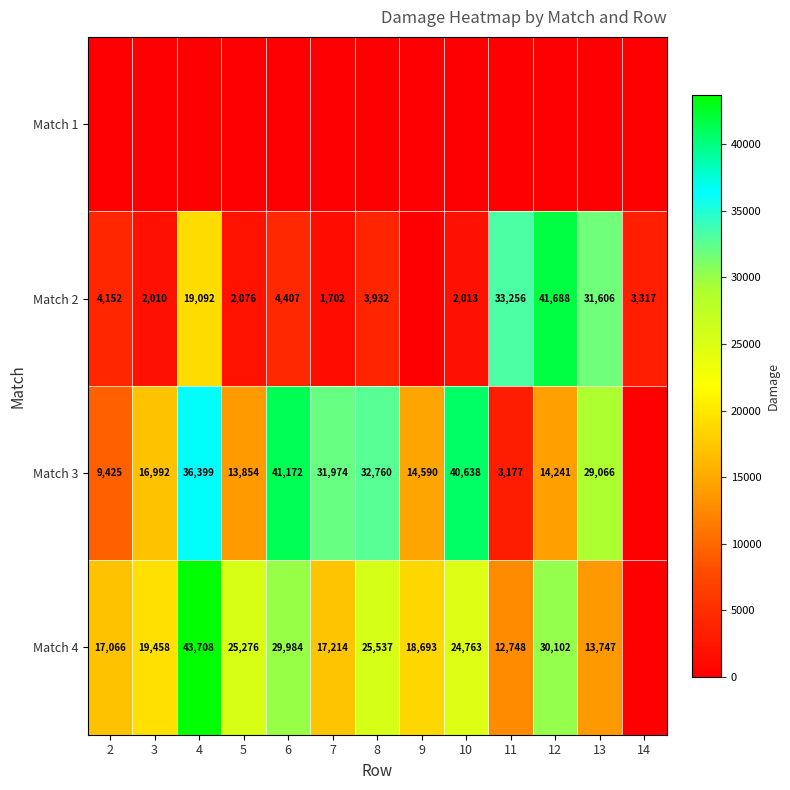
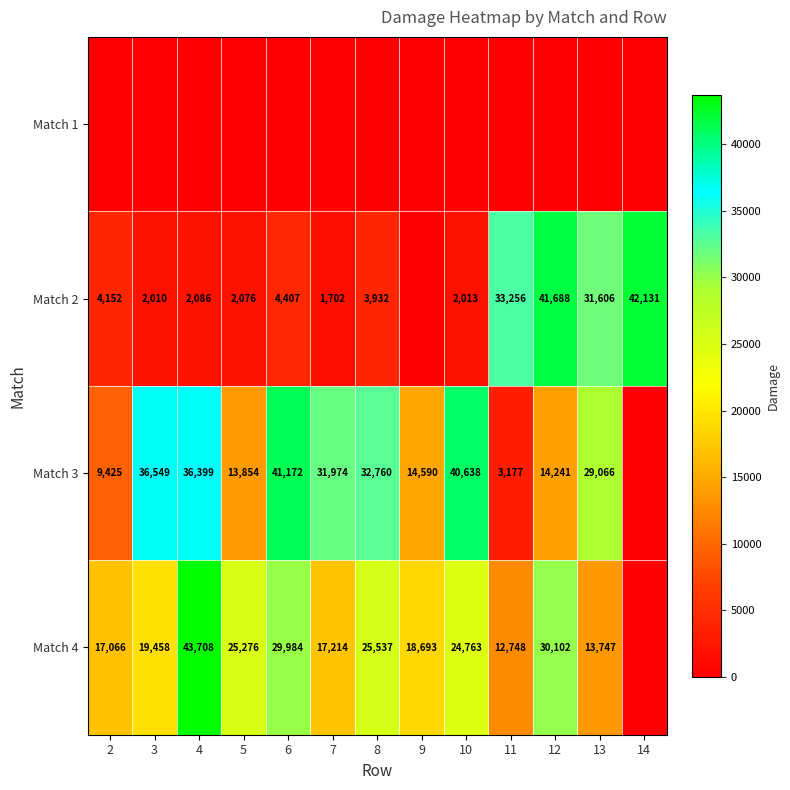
Match 2, 4: 19,092 -> 2,086
Match 2, 14: 3,317 -> 42,131
Match 3, 3: 16,992 -> 36,549
